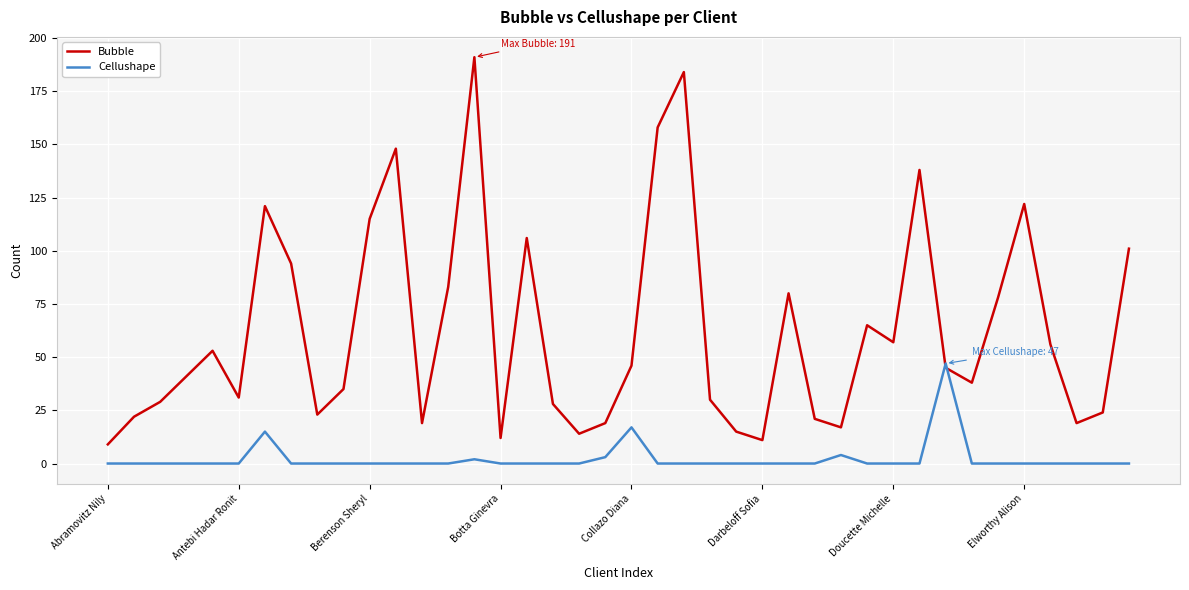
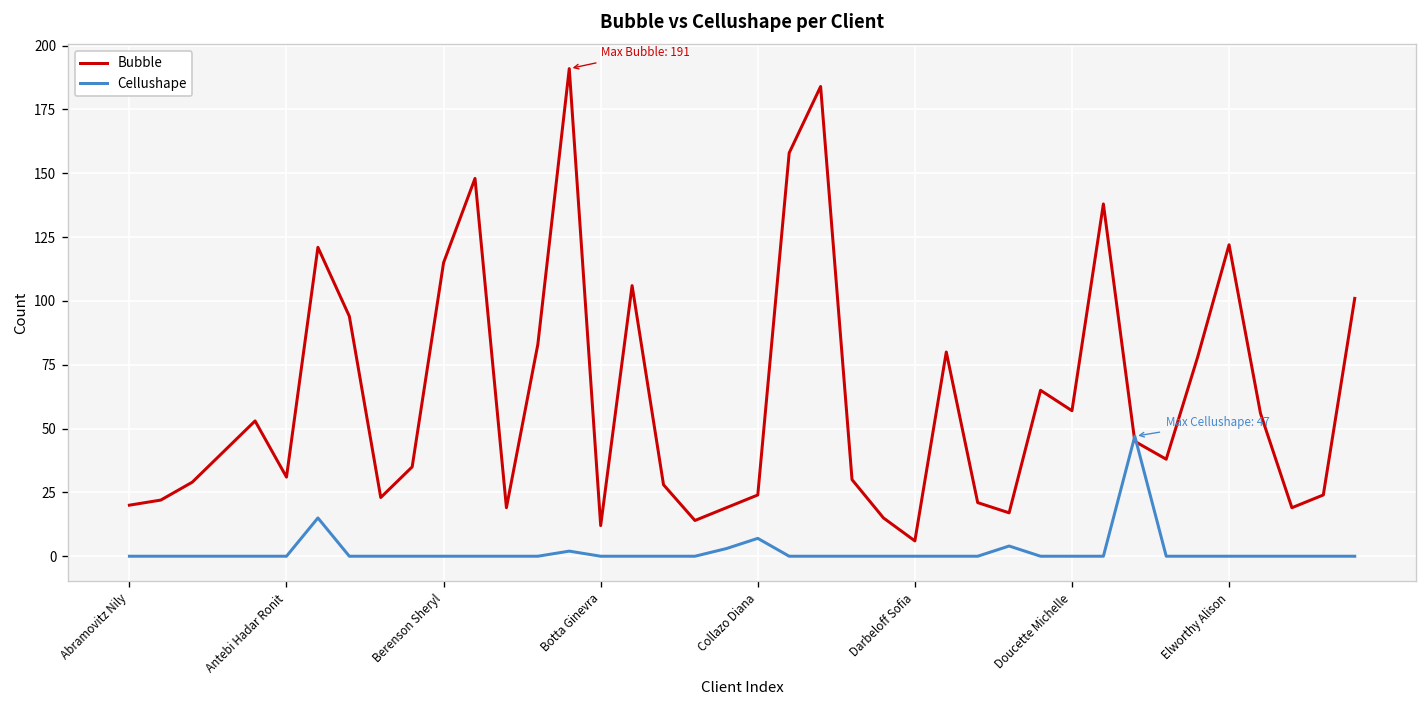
Bubble, Abramovitz Nily: 9 -> 20
Bubble, Collazo Diana: 46 -> 24
Cellushape, Collazo Diana: 17 -> 7
Bubble, Darbeloff Sofia: 11 -> 6
